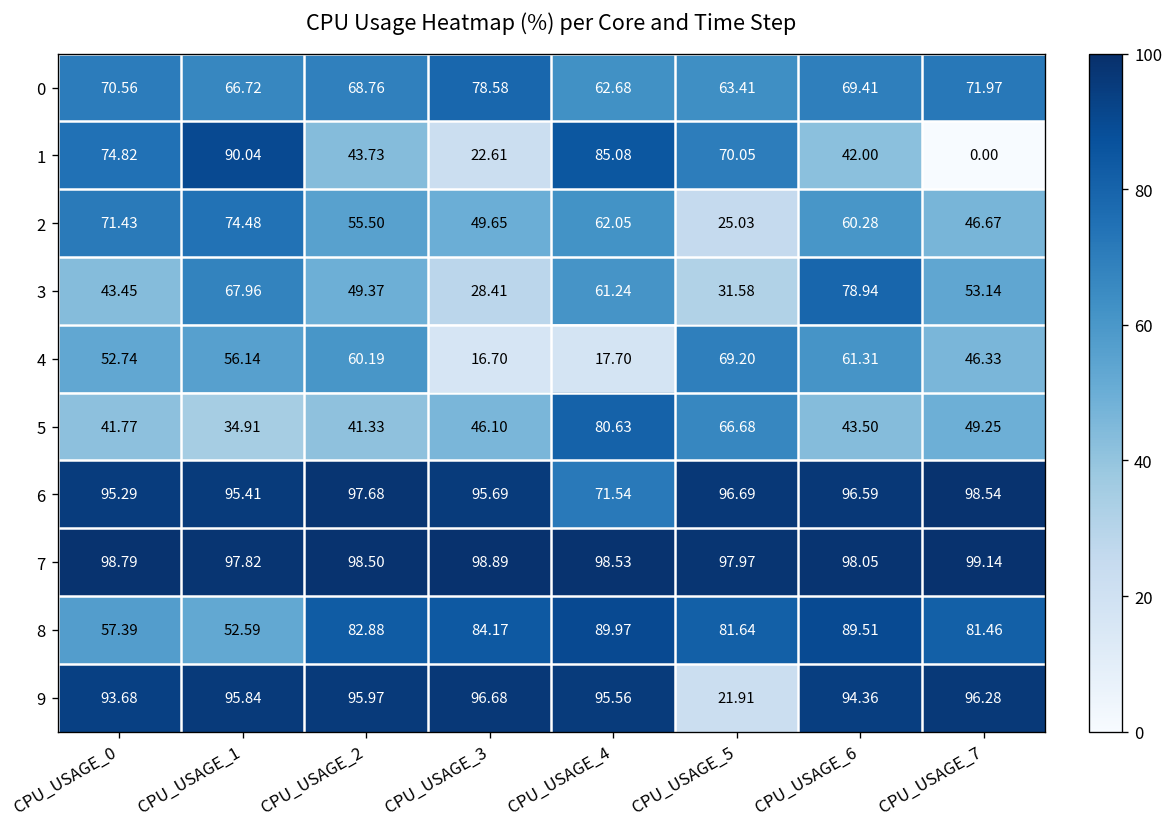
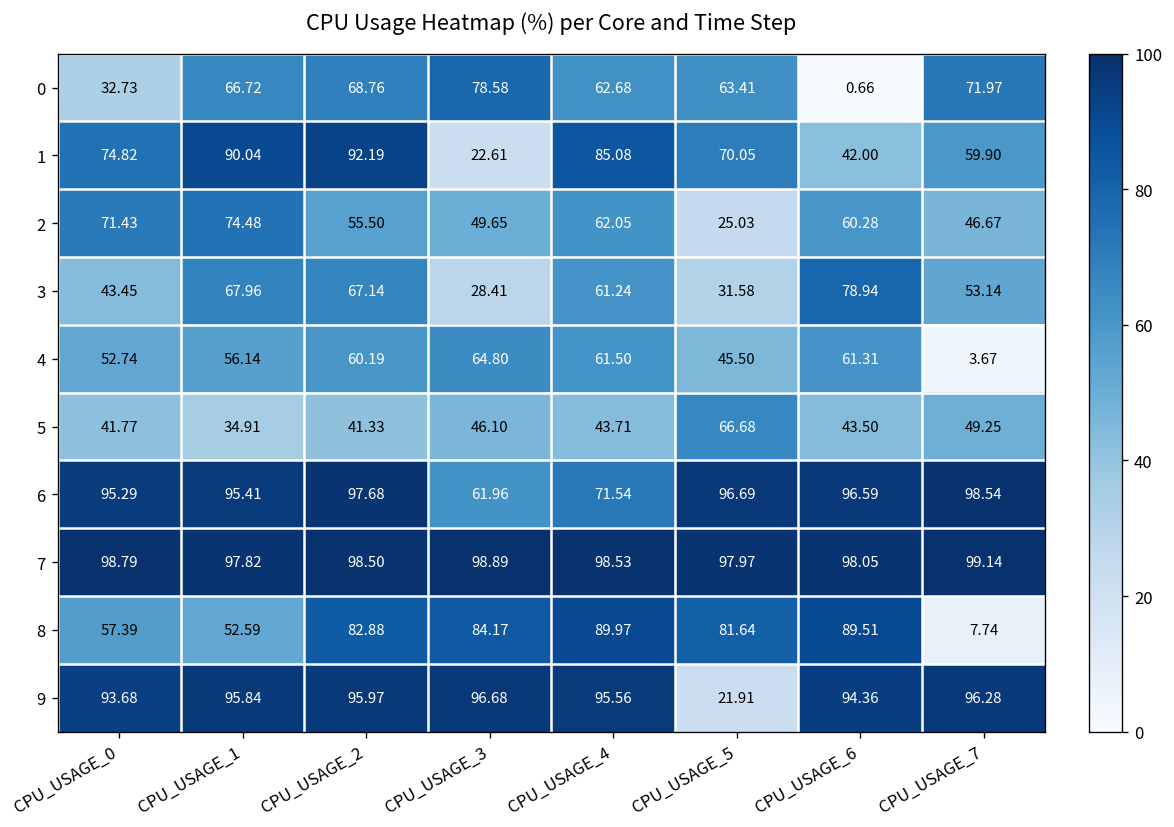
0, CPU_USAGE_0: 70.56 -> 32.73
0, CPU_USAGE_6: 69.41 -> 0.66
1, CPU_USAGE_2: 43.73 -> 92.19
1, CPU_USAGE_7: 0.00 -> 59.90
3, CPU_USAGE_2: 49.37 -> 67.14
4, CPU_USAGE_3: 16.70 -> 64.80
4, CPU_USAGE_4: 17.70 -> 61.50
4, CPU_USAGE_5: 69.20 -> 45.50
4, CPU_USAGE_7: 46.33 -> 3.67
5, CPU_USAGE_4: 80.63 -> 43.71
6, CPU_USAGE_3: 95.69 -> 61.96
8, CPU_USAGE_7: 81.46 -> 7.74
